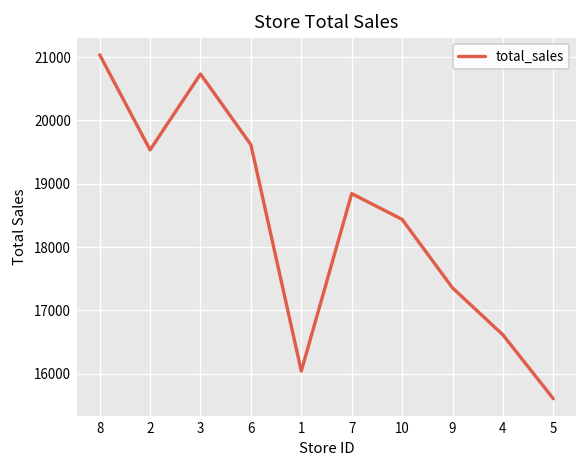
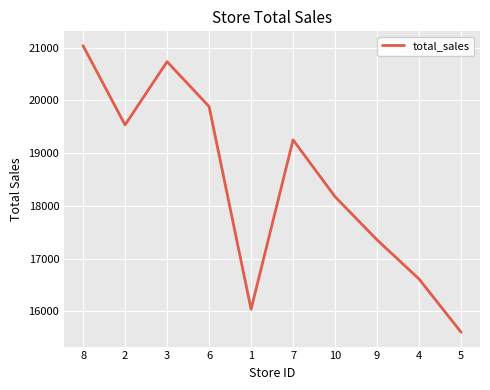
6: 19600 -> 19900
7: 18800 -> 19300
10: 18400 -> 18200
